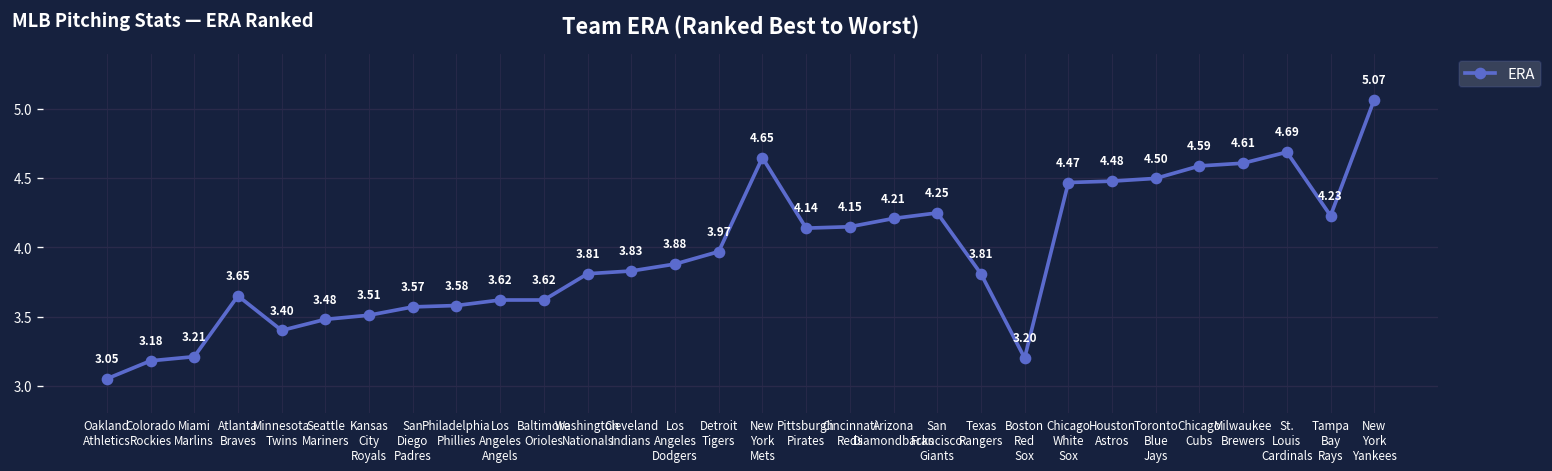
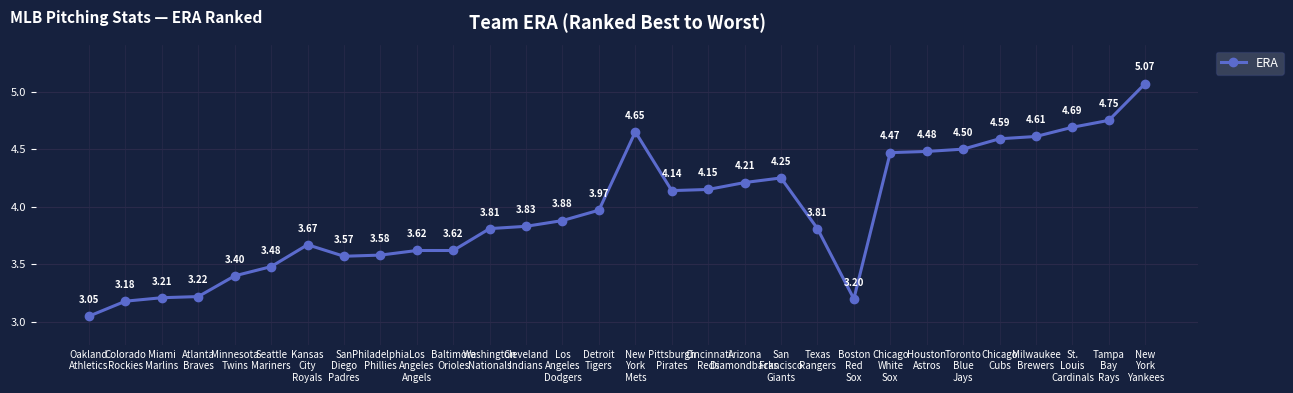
Atlanta Braves: 3.65 -> 3.22
Kansas City Royals: 3.51 -> 3.67
Tampa Bay Rays: 4.23 -> 4.75
